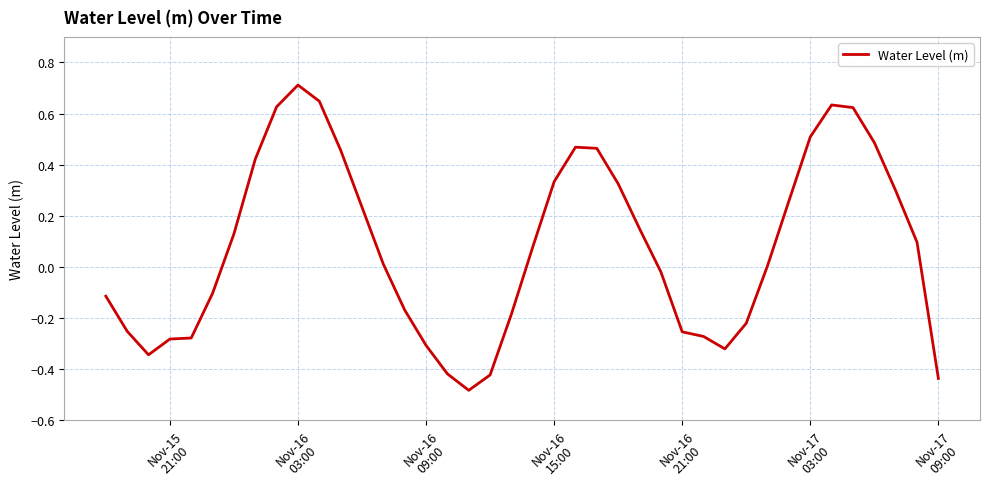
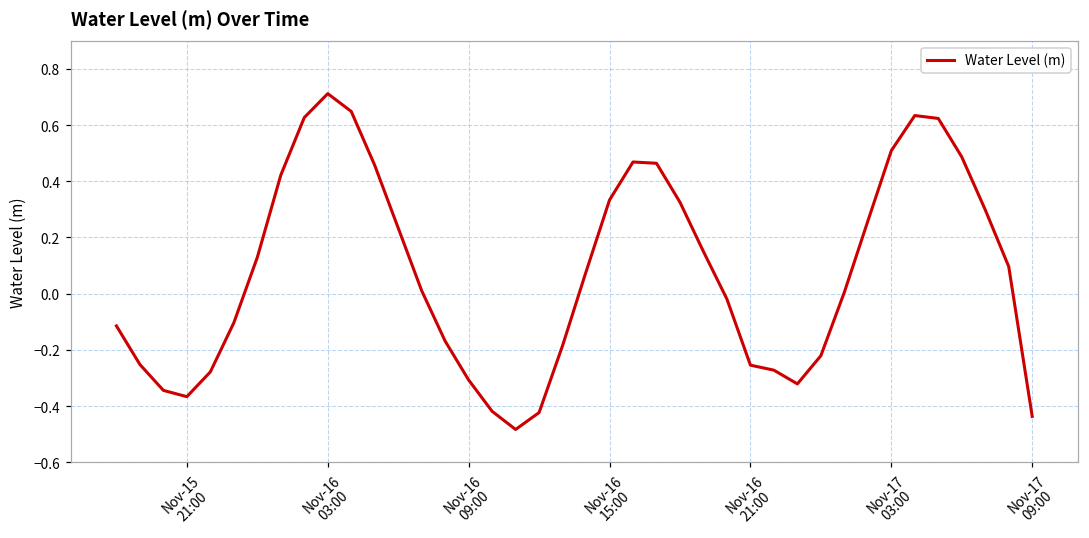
Nov-15 21:00: -0.28 -> -0.37
